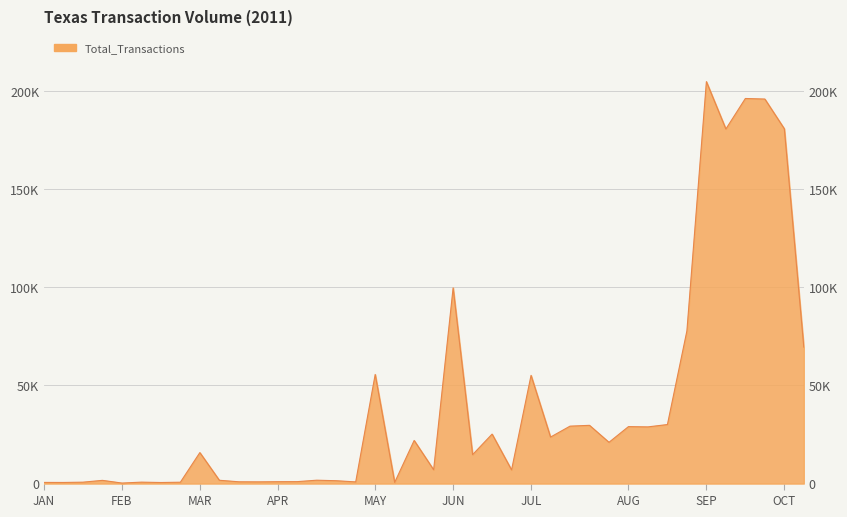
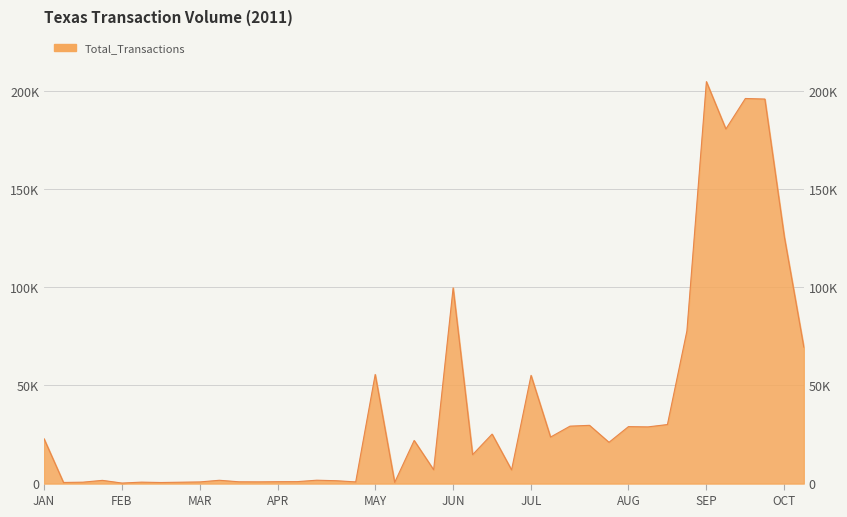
JAN: 1000 -> 23000
MAR: 16000 -> 1000
OCT: 181000 -> 126000
